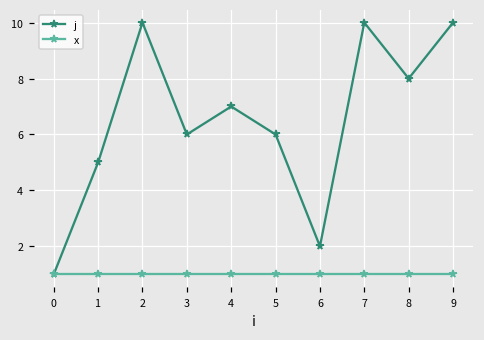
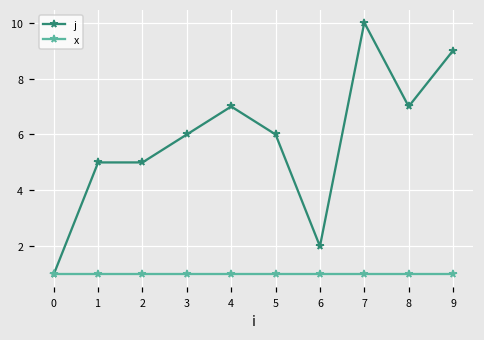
j, 2: 10 -> 5
j, 8: 8 -> 7
j, 9: 10 -> 9
